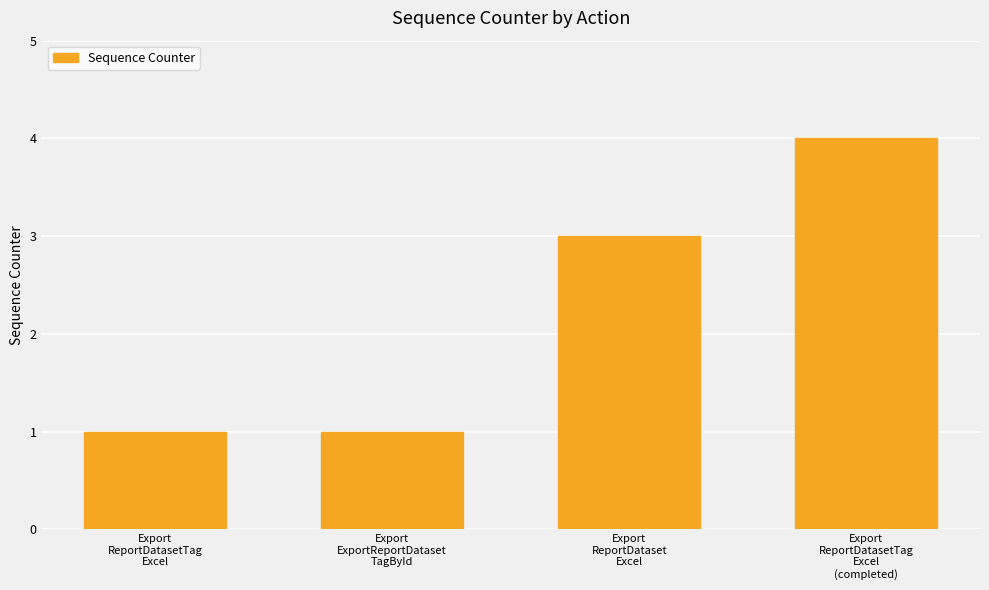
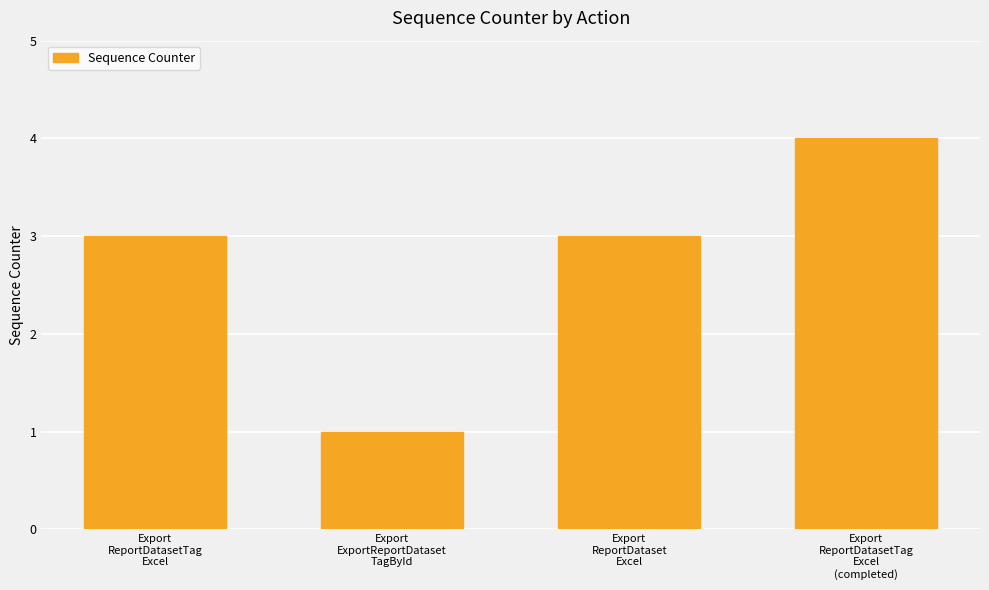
Export ReportDatasetTag Excel: 1 -> 3
